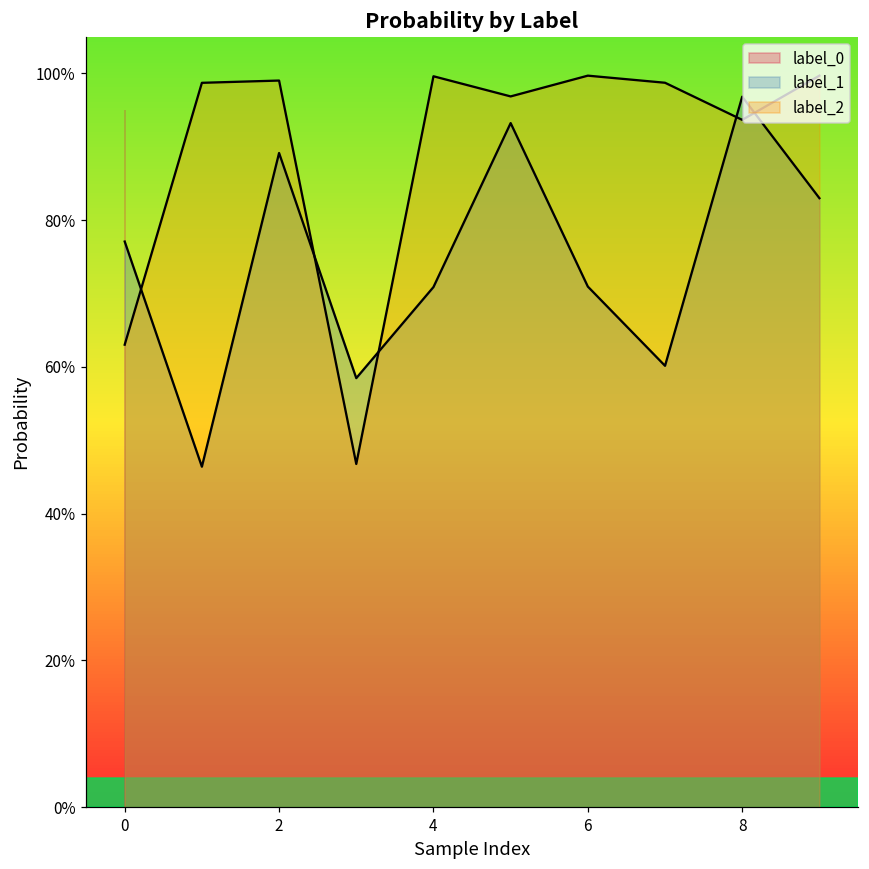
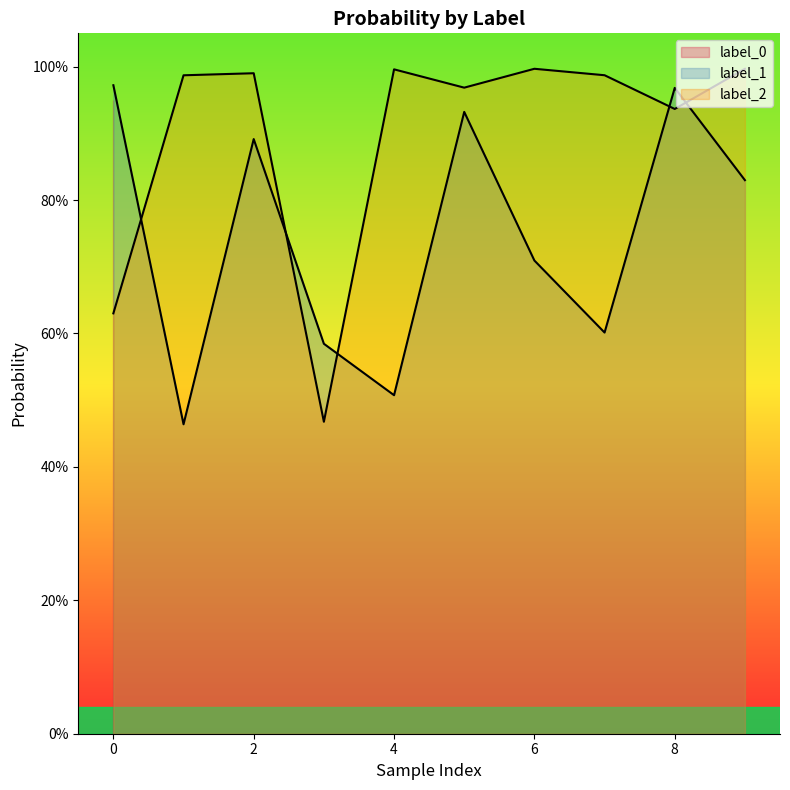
label_1, 0: 77% -> 97%
label_1, 4: 71% -> 51%
